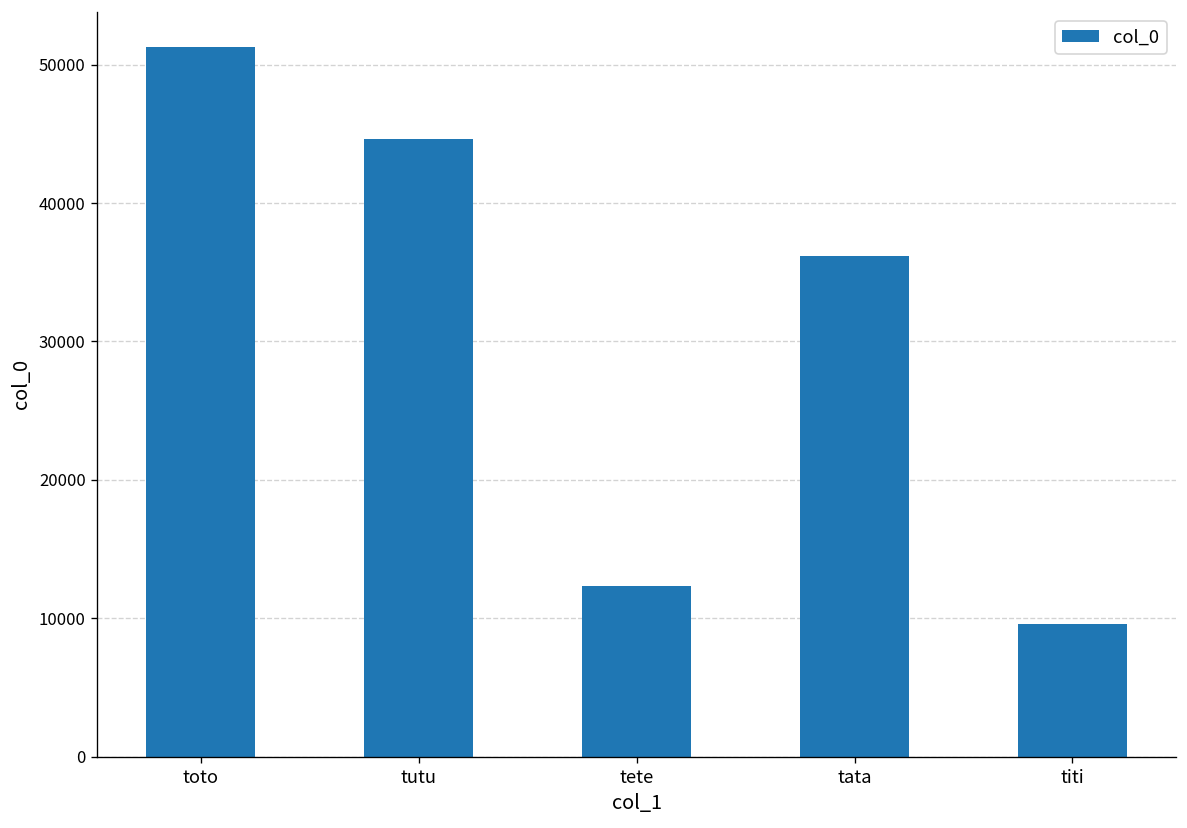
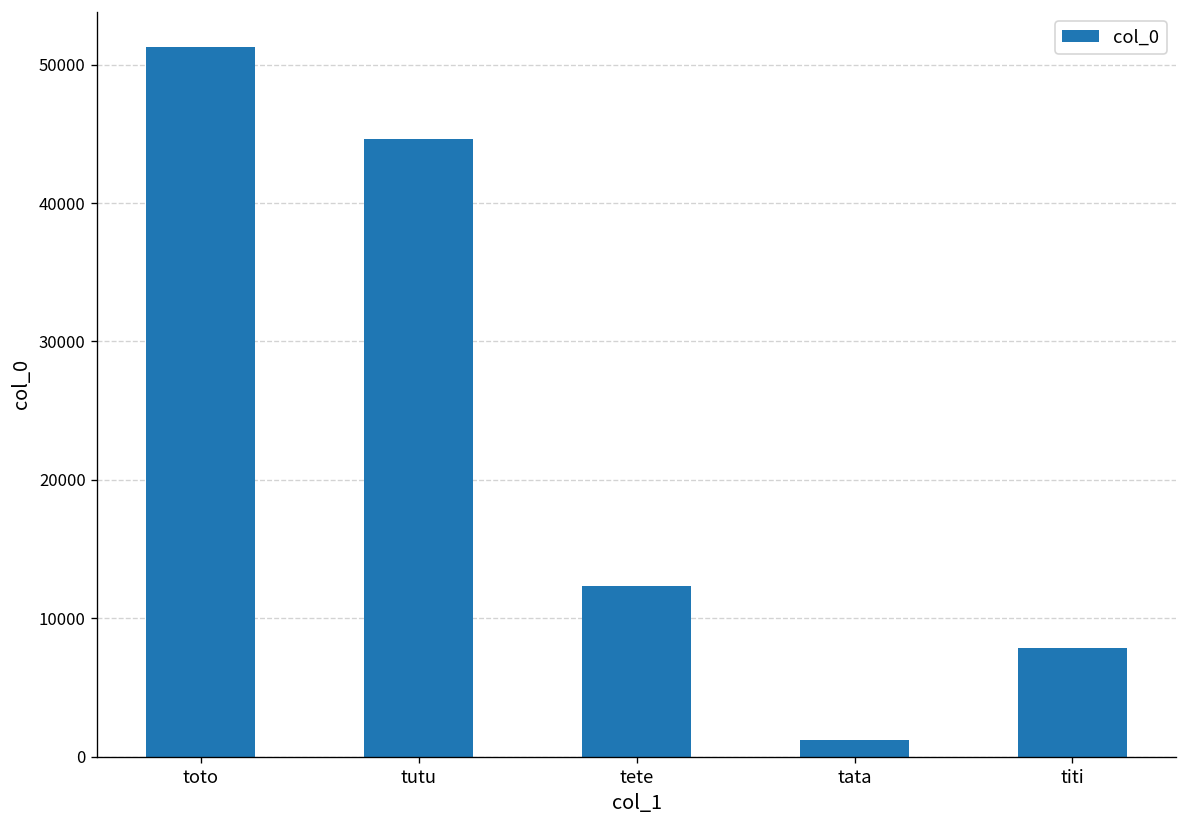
tata: 36200 -> 1200
titi: 9600 -> 7900
